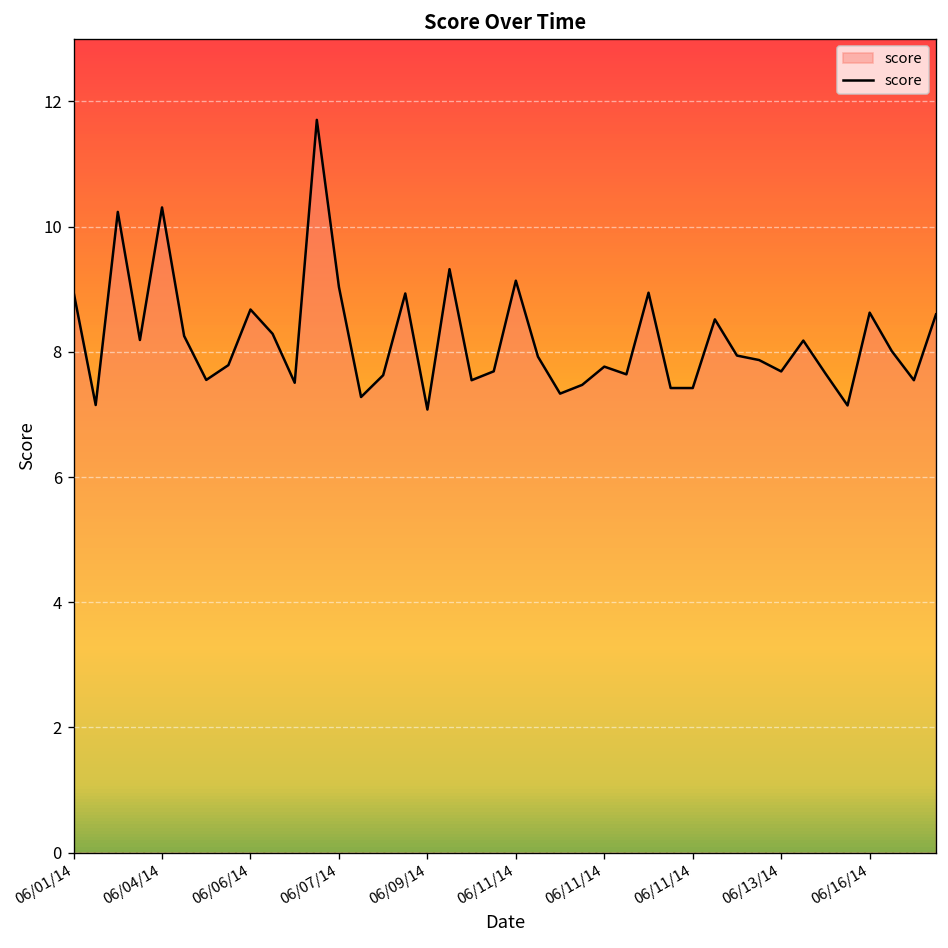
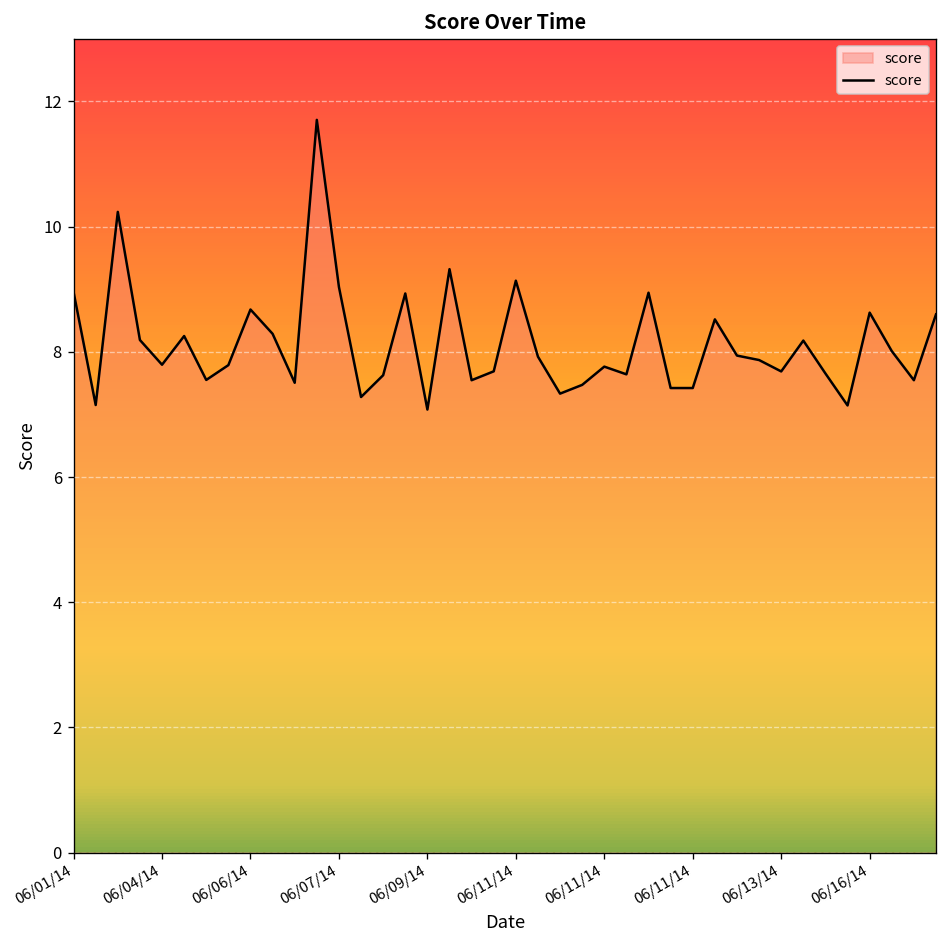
06/04/14: 10.3 -> 7.8
